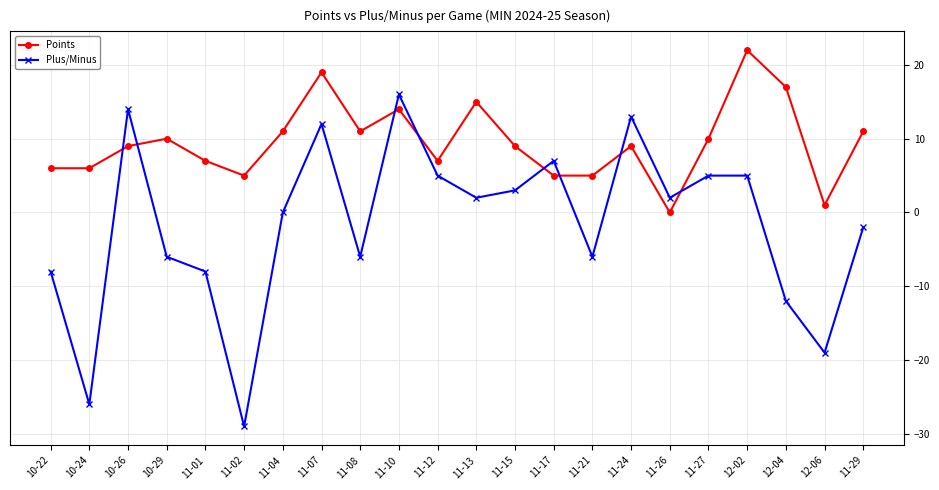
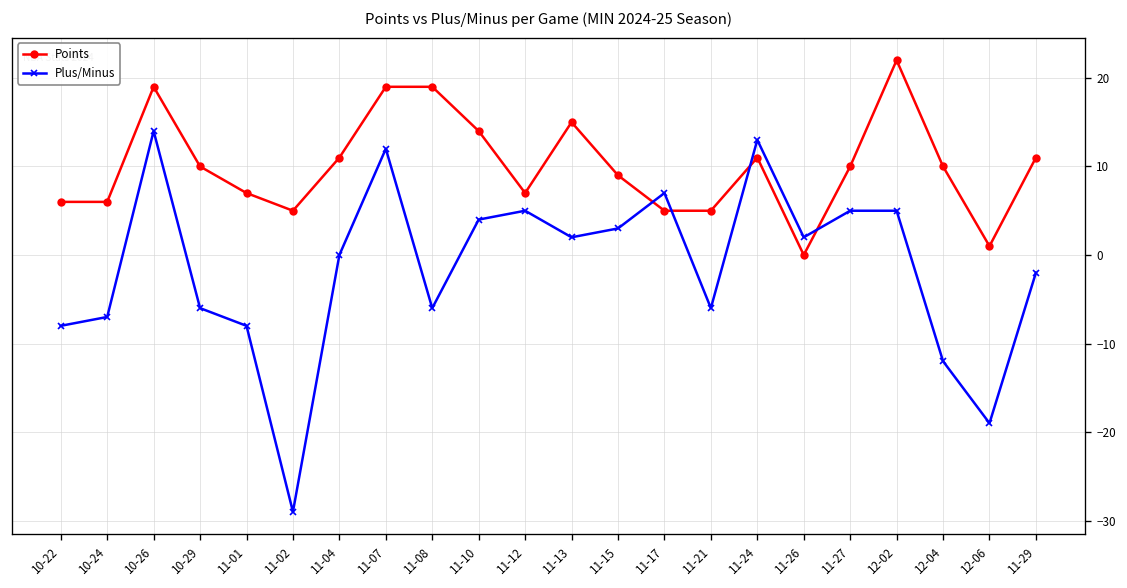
Plus/Minus, 10-24: -26 -> -7
Points, 10-26: 9 -> 19
Points, 11-08: 11 -> 19
Plus/Minus, 11-10: 16 -> 4
Points, 11-24: 9 -> 11
Points, 12-04: 17 -> 10
